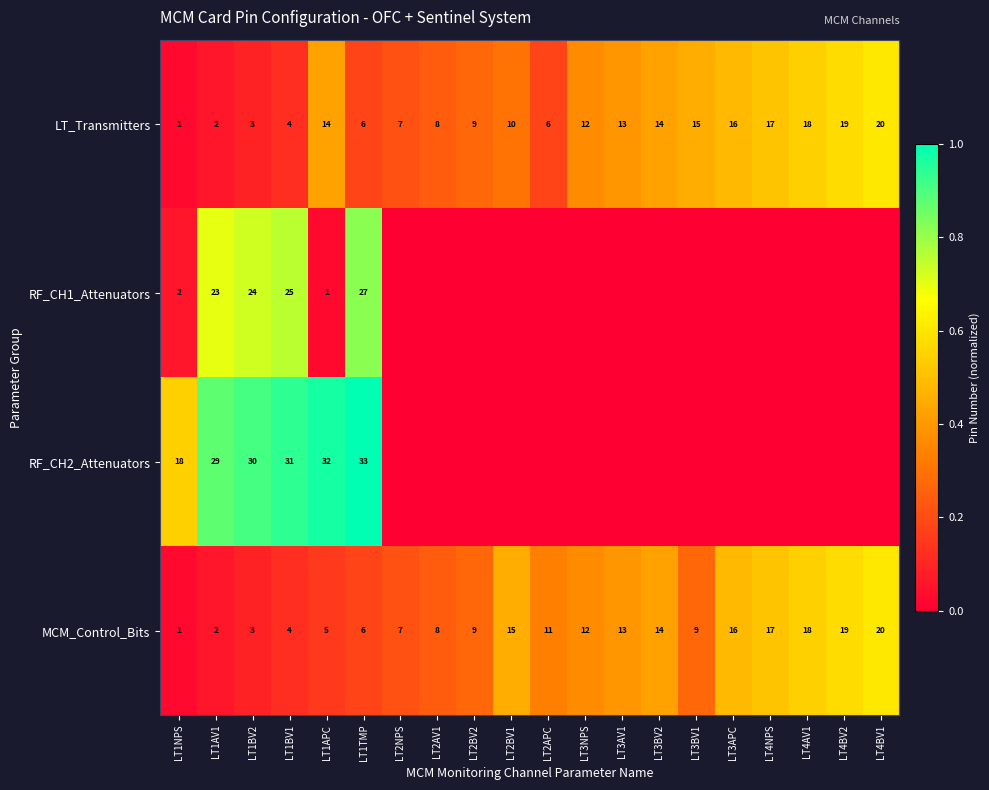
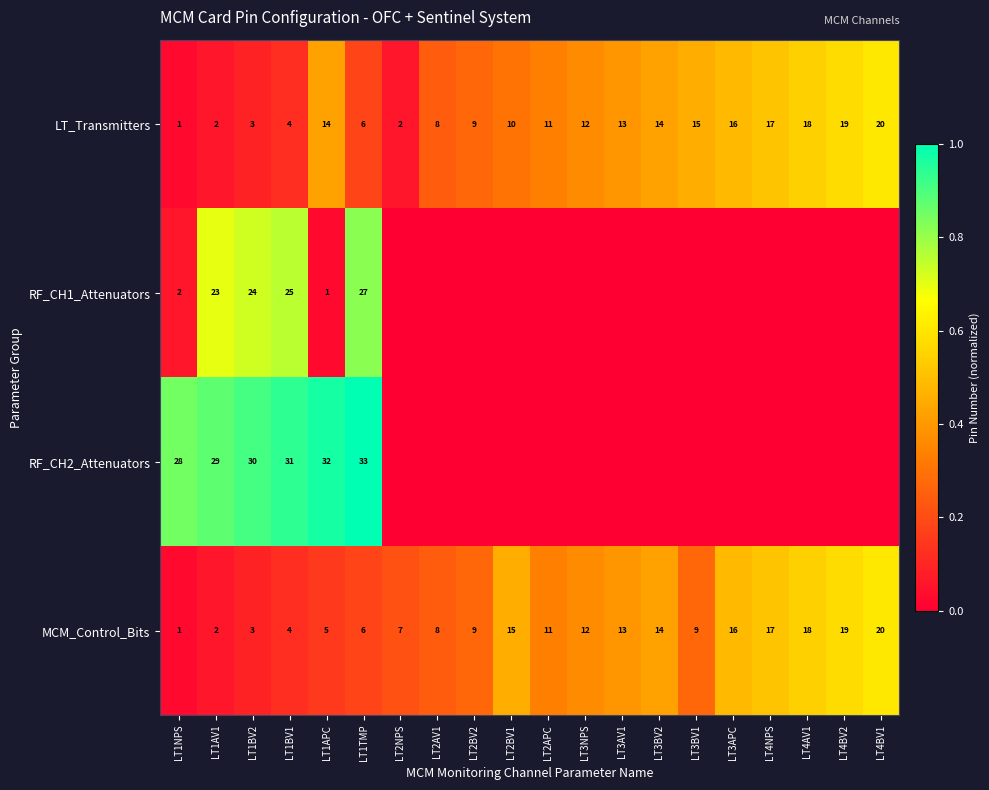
LT_Transmitters, LT2NPS: 7 -> 2
LT_Transmitters, LT2APC: 6 -> 11
RF_CH2_Attenuators, LT1NPS: 18 -> 28
